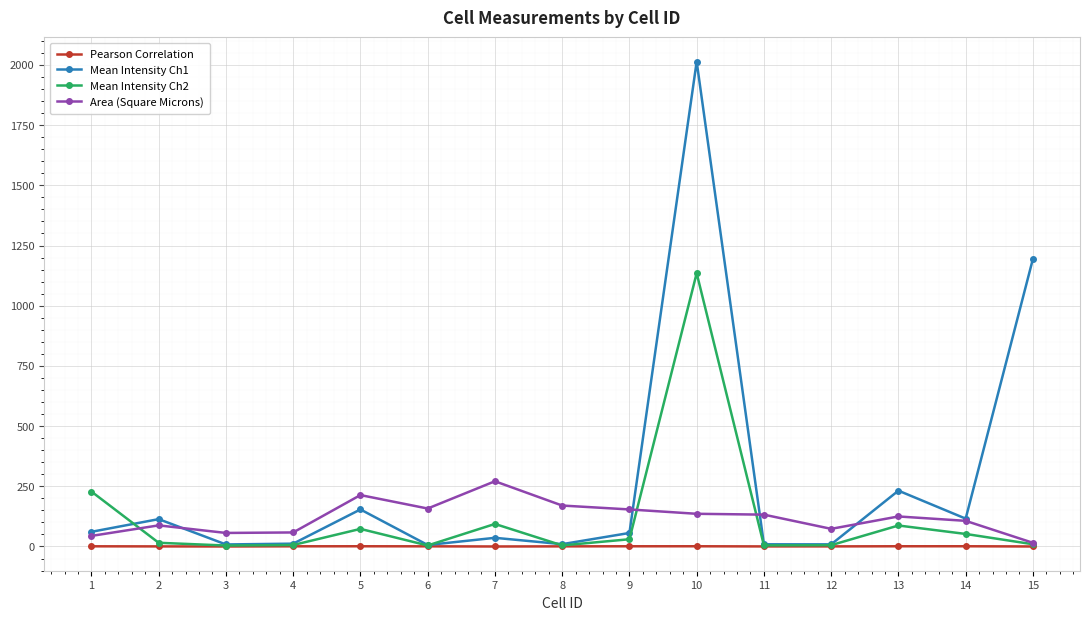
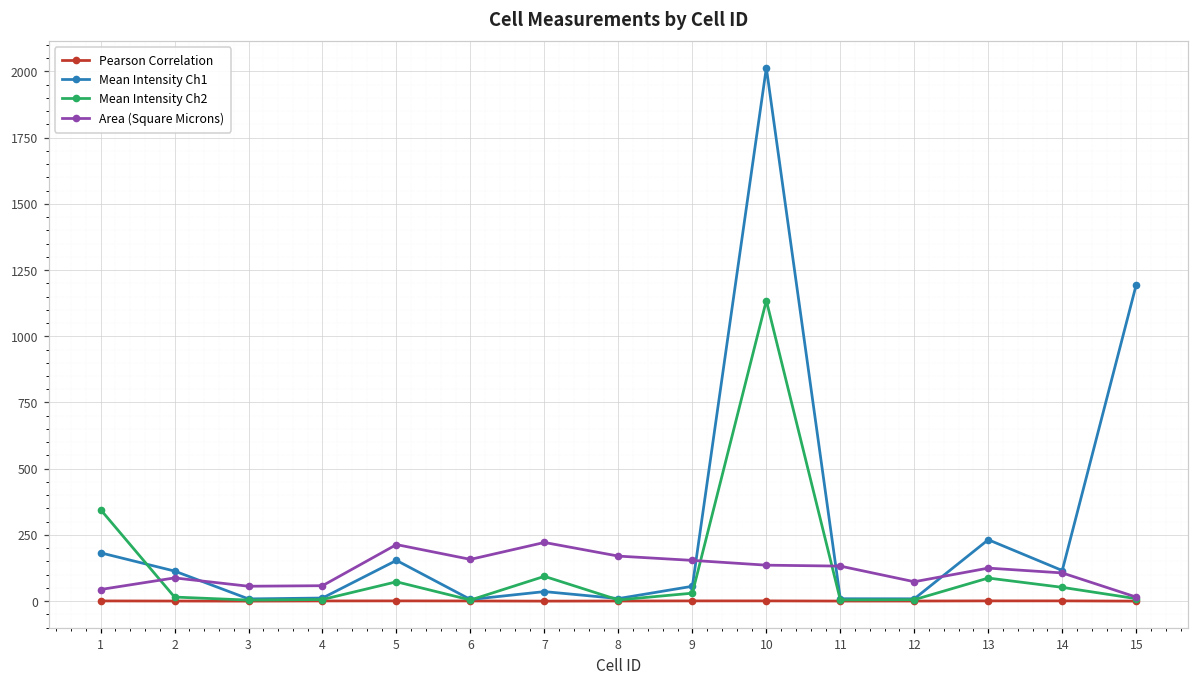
Mean Intensity Ch1, 1: 60 -> 180
Mean Intensity Ch2, 1: 230 -> 350
Area (Square Microns), 7: 270 -> 220
